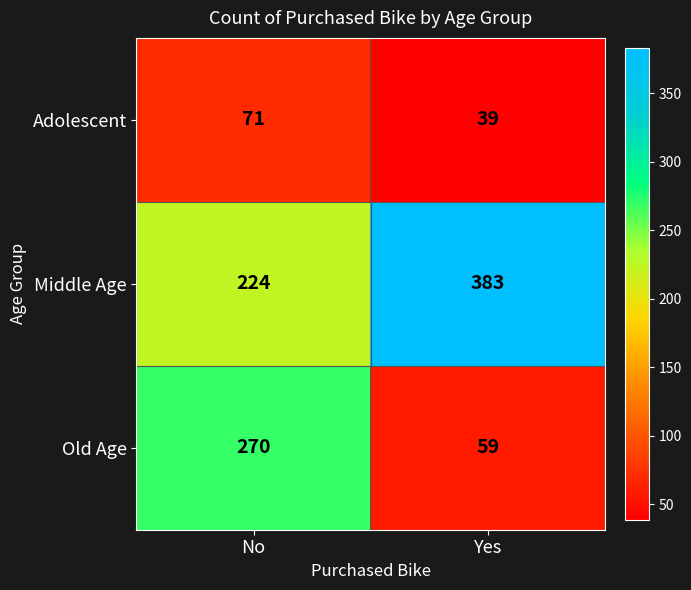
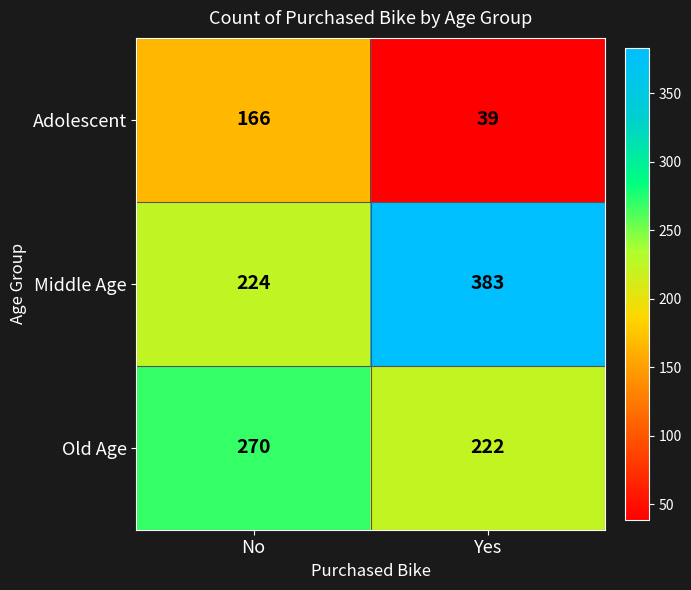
Adolescent, No: 71 -> 166
Old Age, Yes: 59 -> 222
